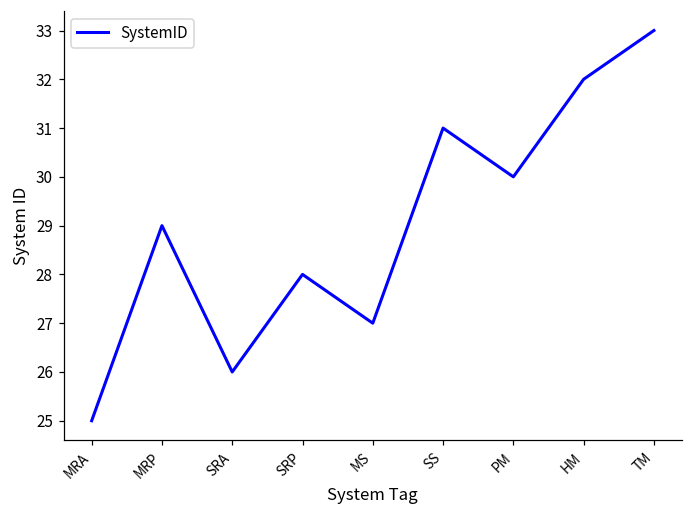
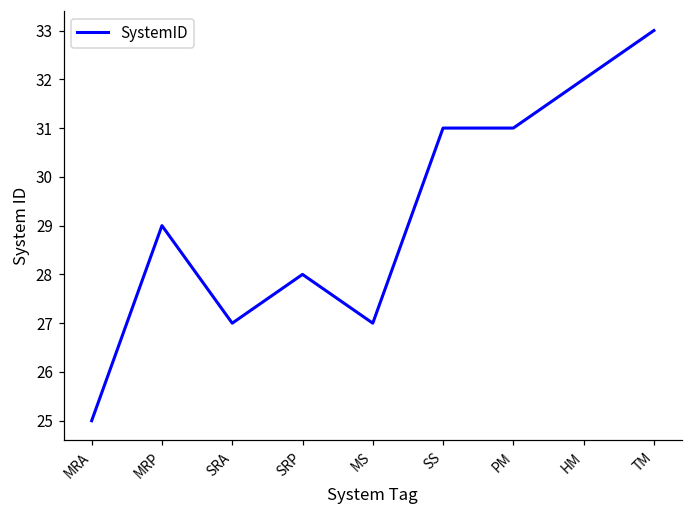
SRA: 26 -> 27
PM: 30 -> 31
